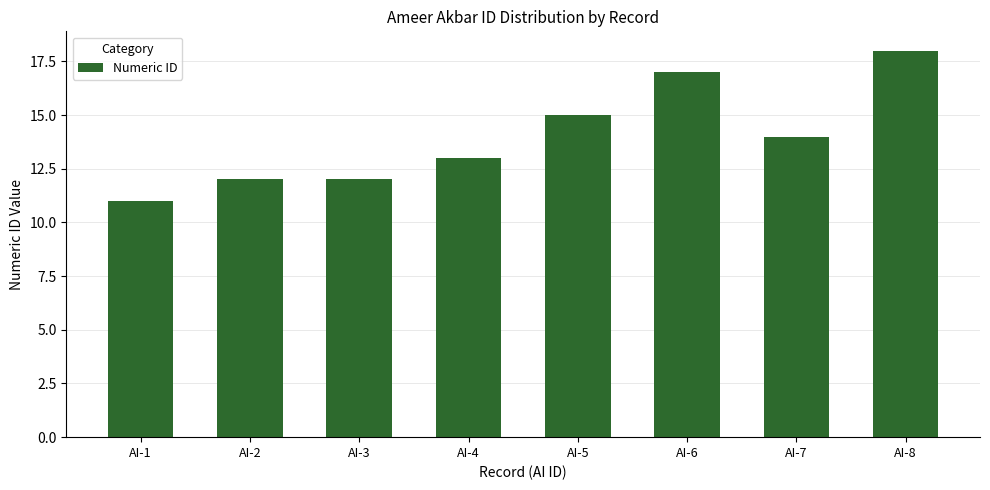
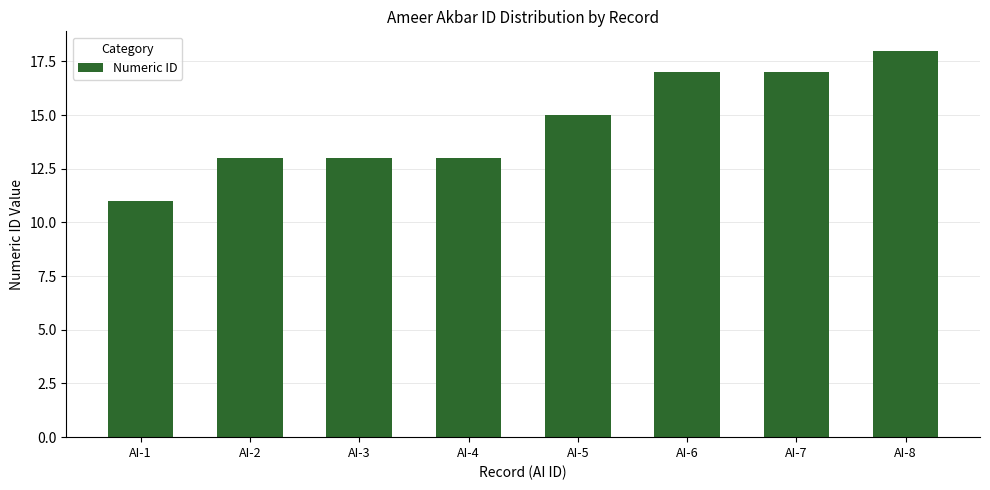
AI-2: 12 -> 13
AI-3: 12 -> 13
AI-7: 14 -> 17
